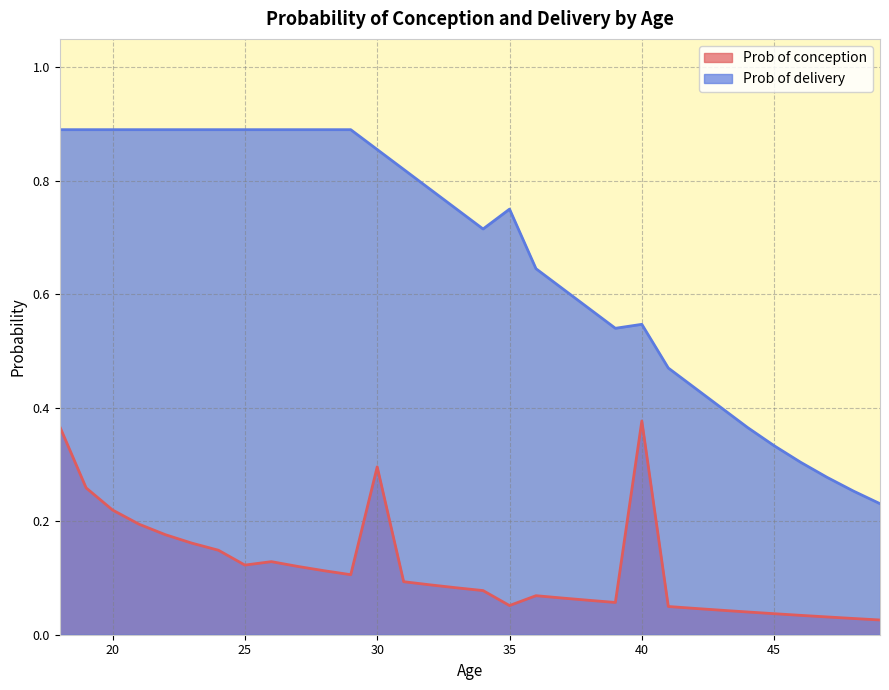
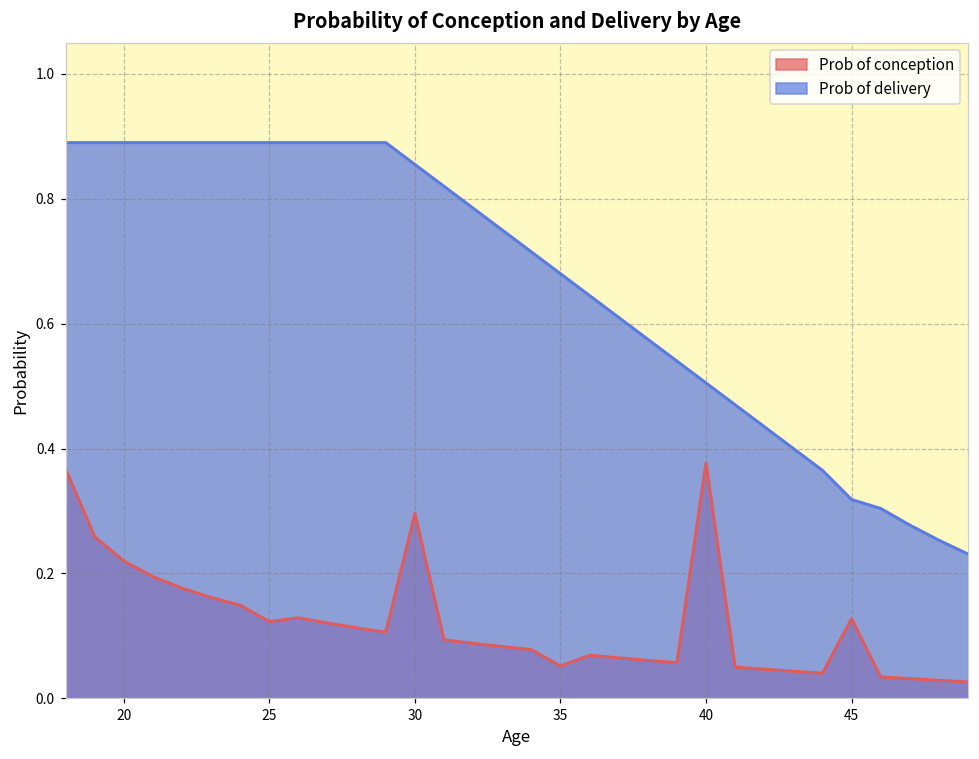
Prob of delivery, 35: 0.75 -> 0.68
Prob of delivery, 40: 0.55 -> 0.51
Prob of conception, 45: 0.04 -> 0.13
Prob of delivery, 45: 0.33 -> 0.32
